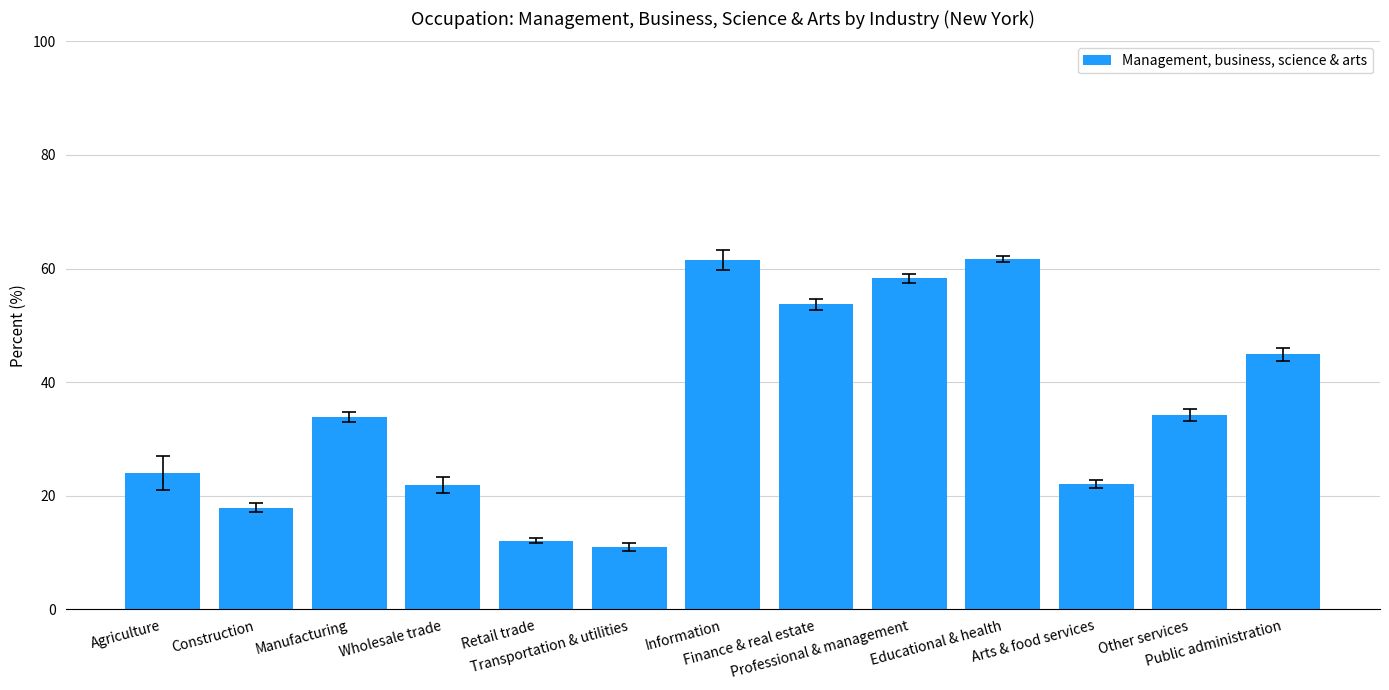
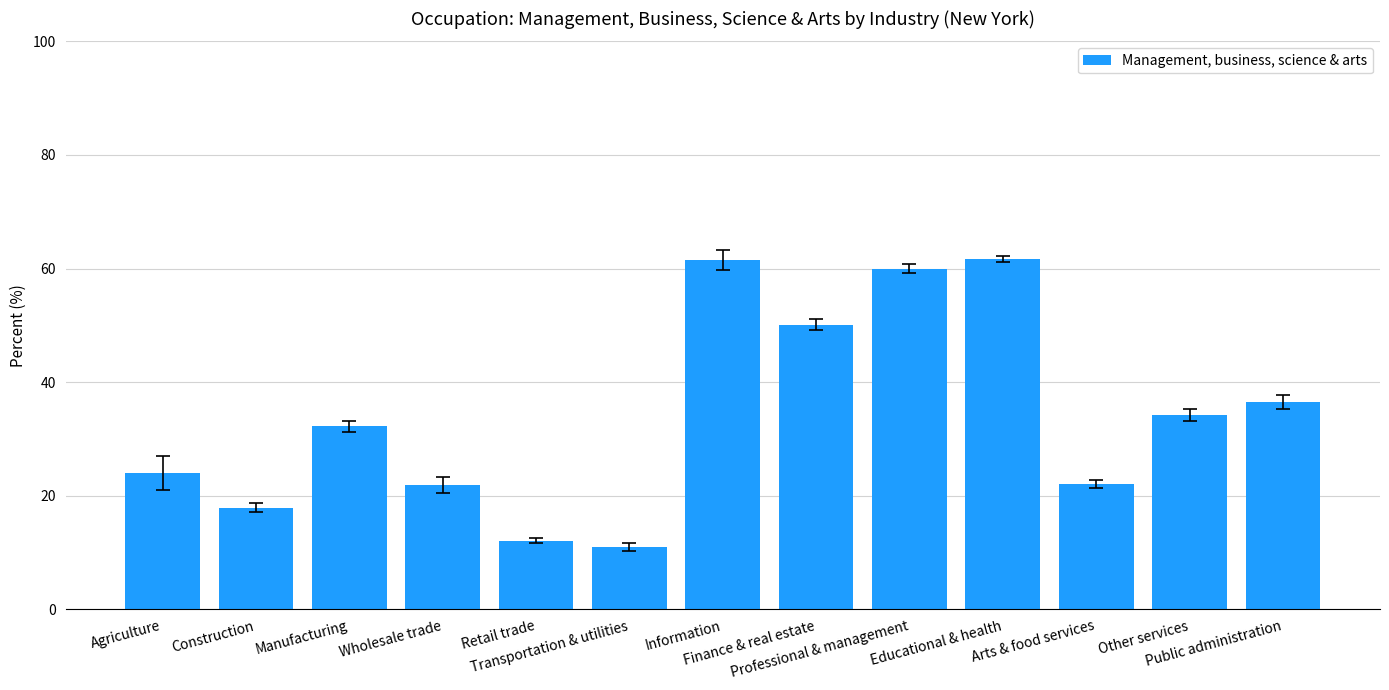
Management, business, science & arts, Manufacturing: 34 -> 32
Management, business, science & arts, Finance & real estate: 54 -> 50
Management, business, science & arts, Professional & management: 58 -> 60
Management, business, science & arts, Public administration: 45 -> 37
